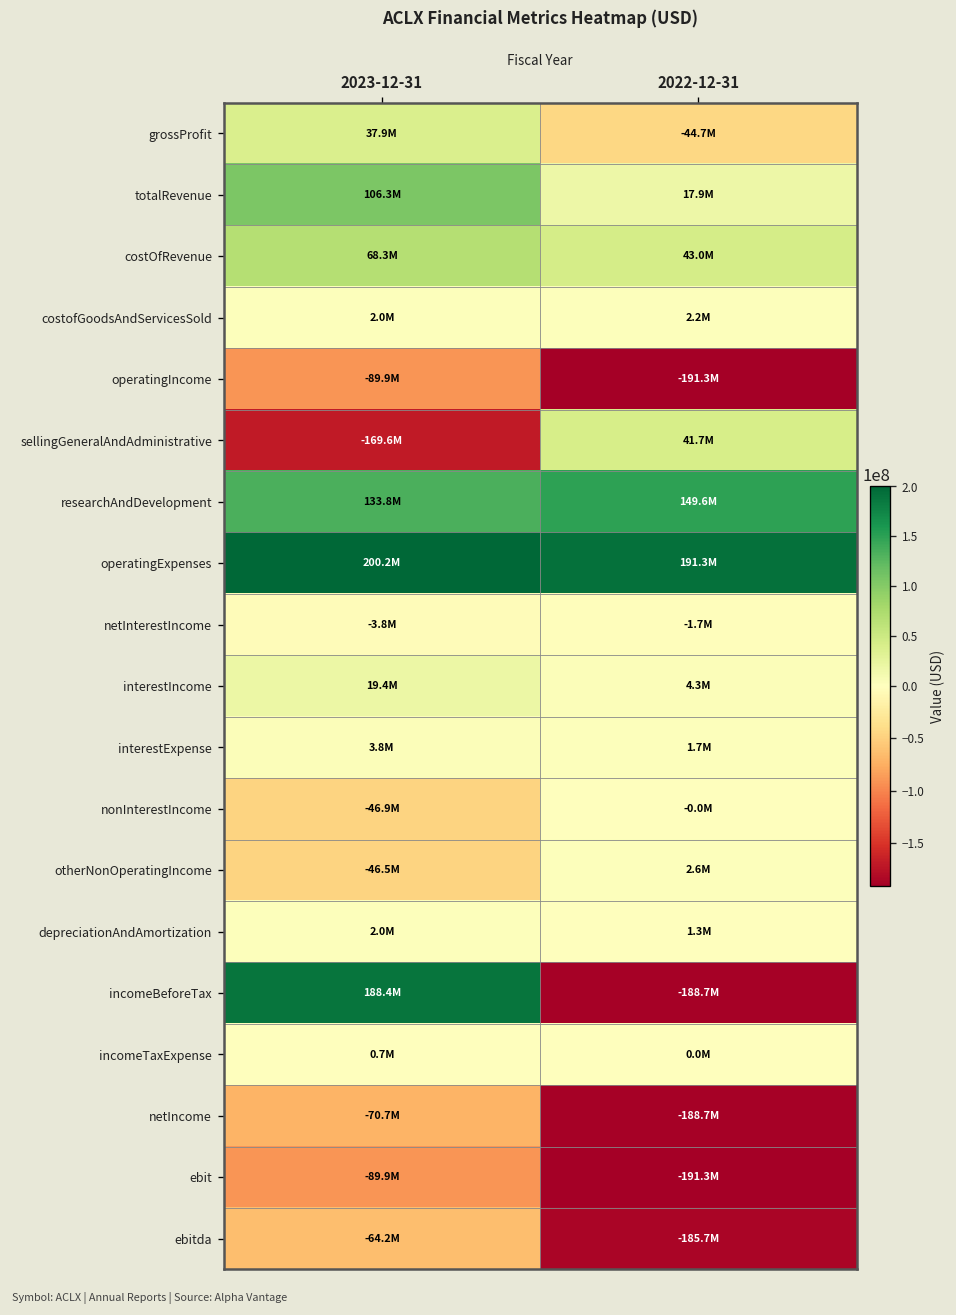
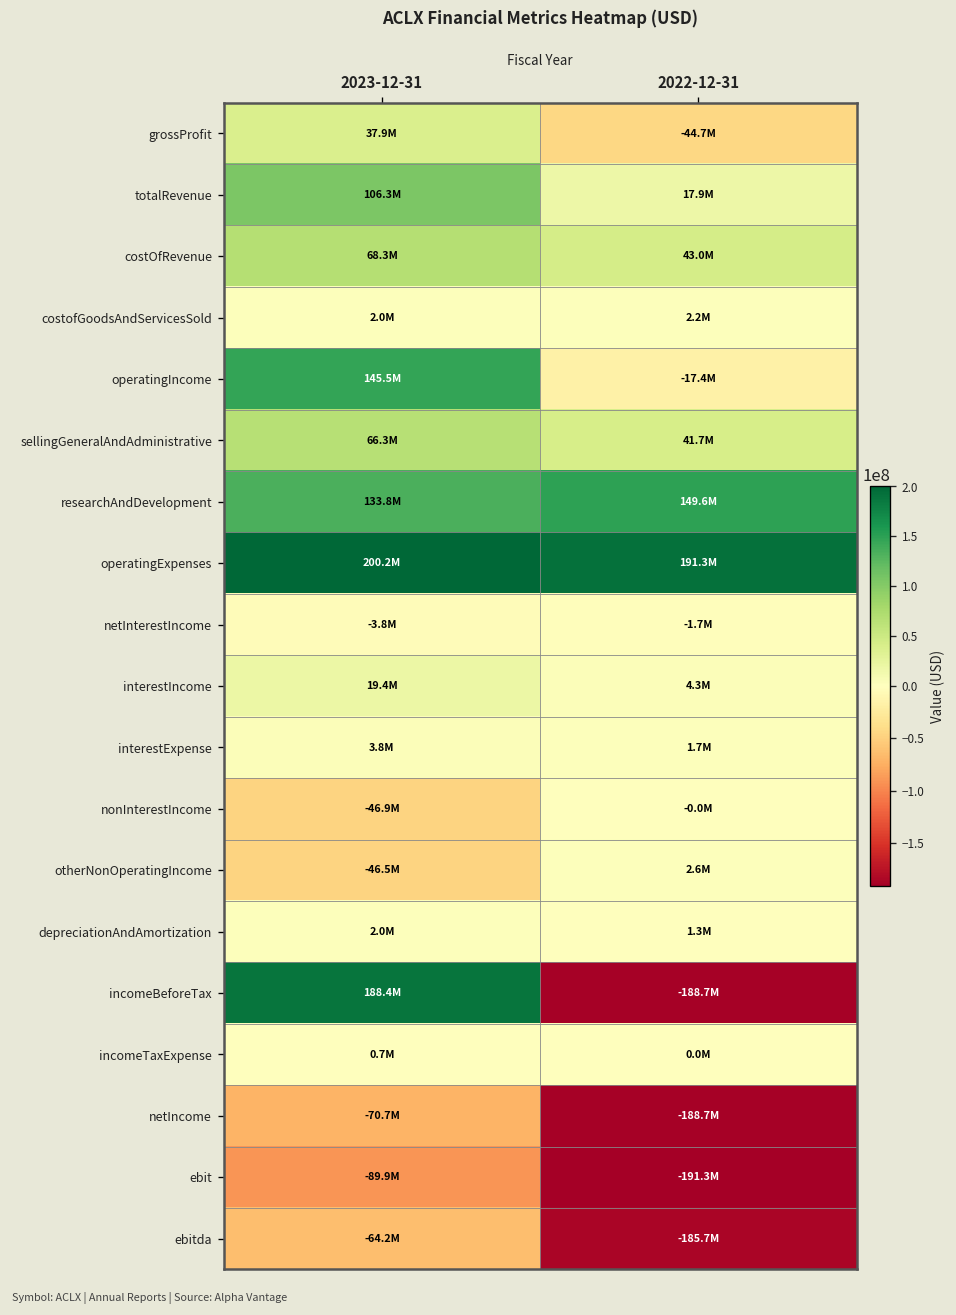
operatingIncome, 2023-12-31: -89.9M -> 145.5M
operatingIncome, 2022-12-31: -191.3M -> -17.4M
sellingGeneralAndAdministrative, 2023-12-31: -169.6M -> 66.3M
